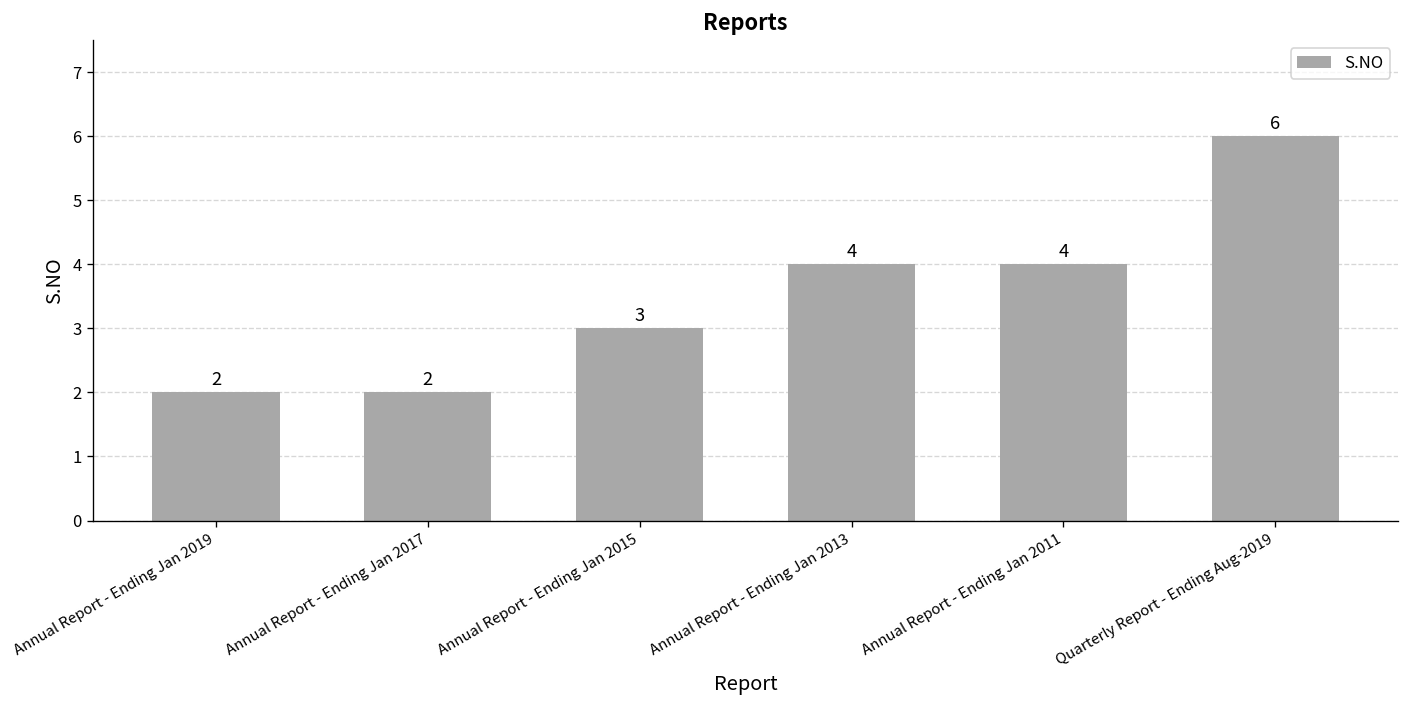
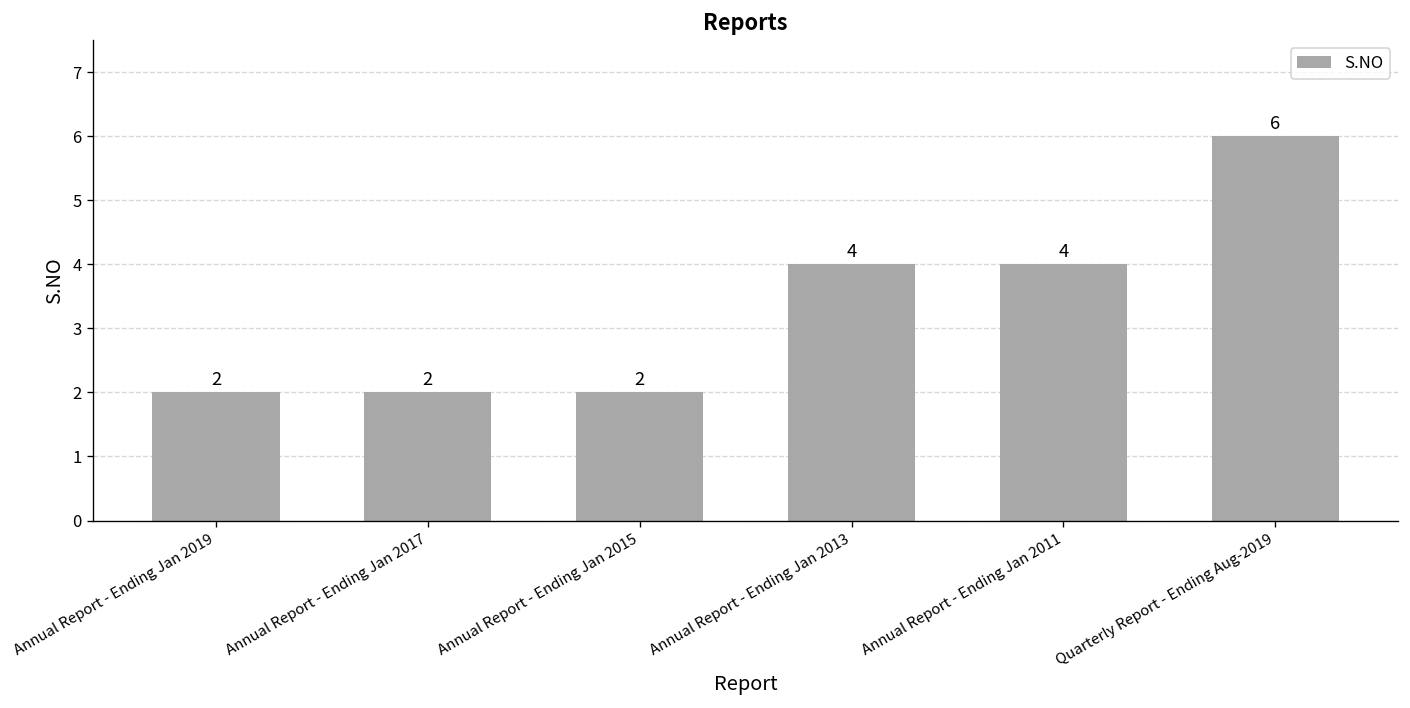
Annual Report - Ending Jan 2015: 3 -> 2
